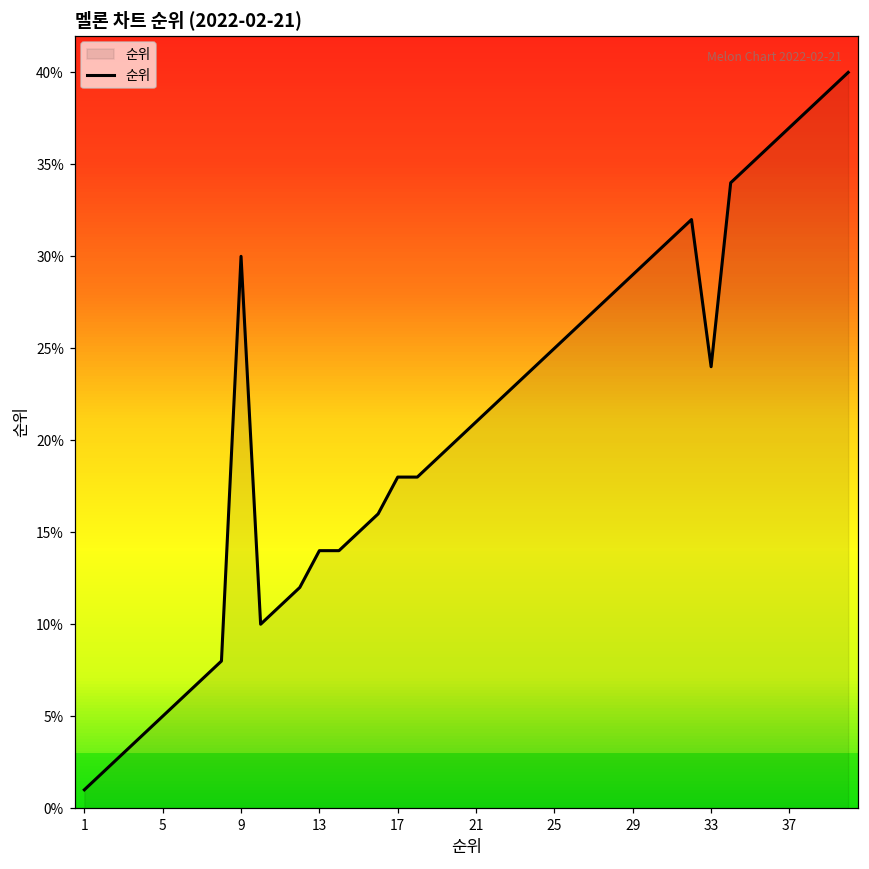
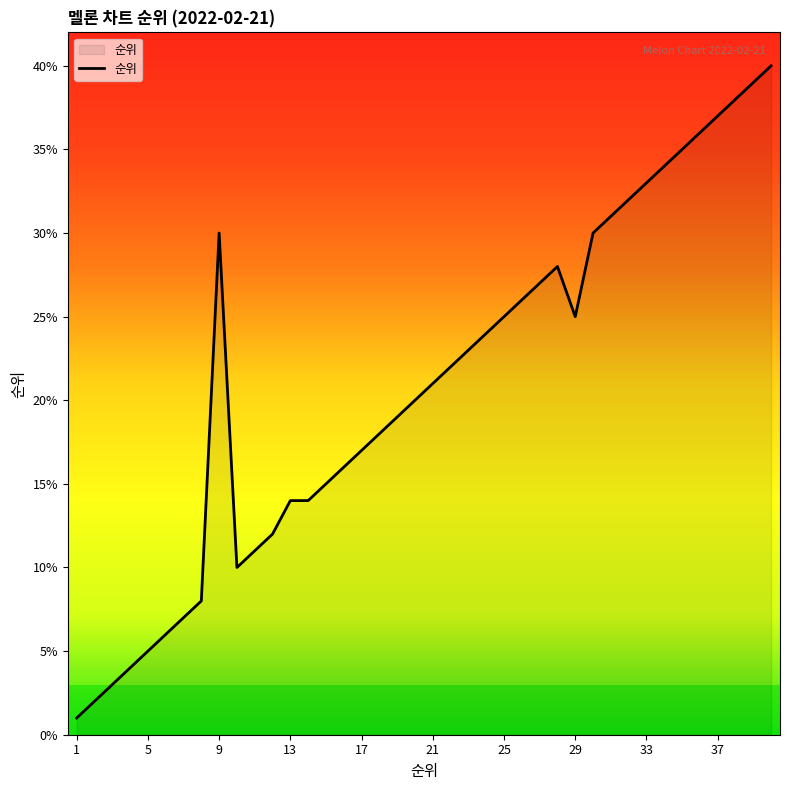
17: 18% -> 17%
29: 29% -> 25%
33: 24% -> 33%
